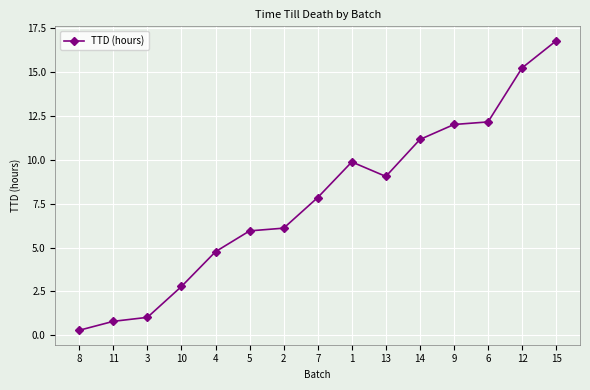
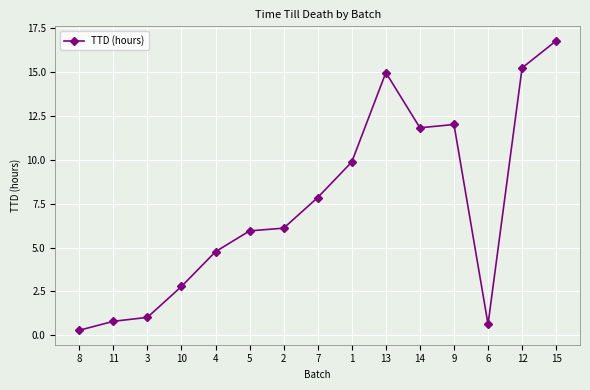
13: 9.1 -> 15.0
14: 11.2 -> 11.8
6: 12.2 -> 0.6
